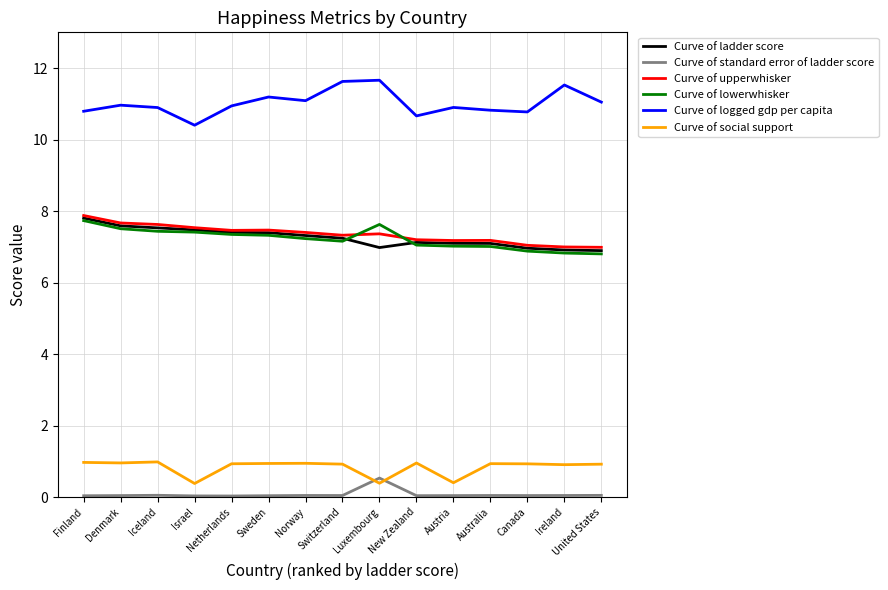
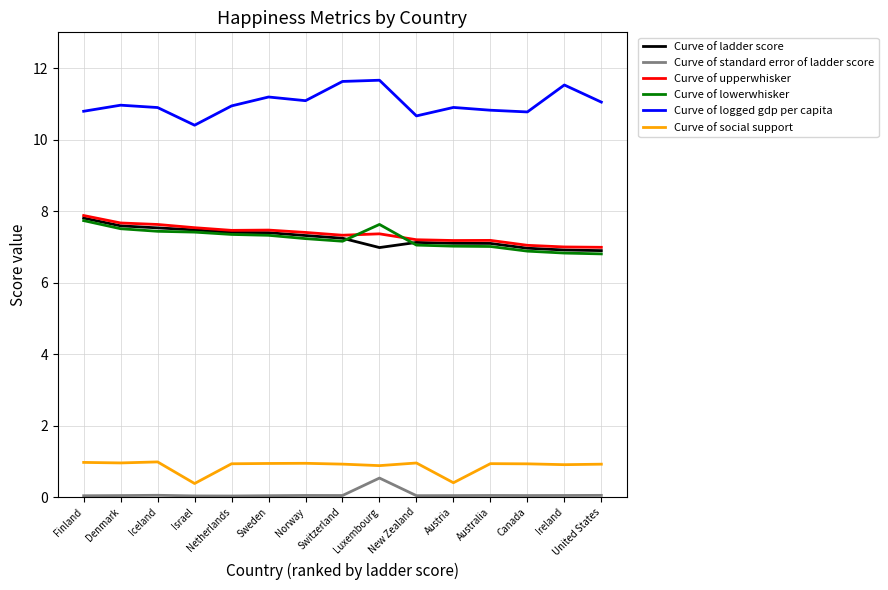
Curve of social support, Luxembourg: 0.4 -> 0.9
